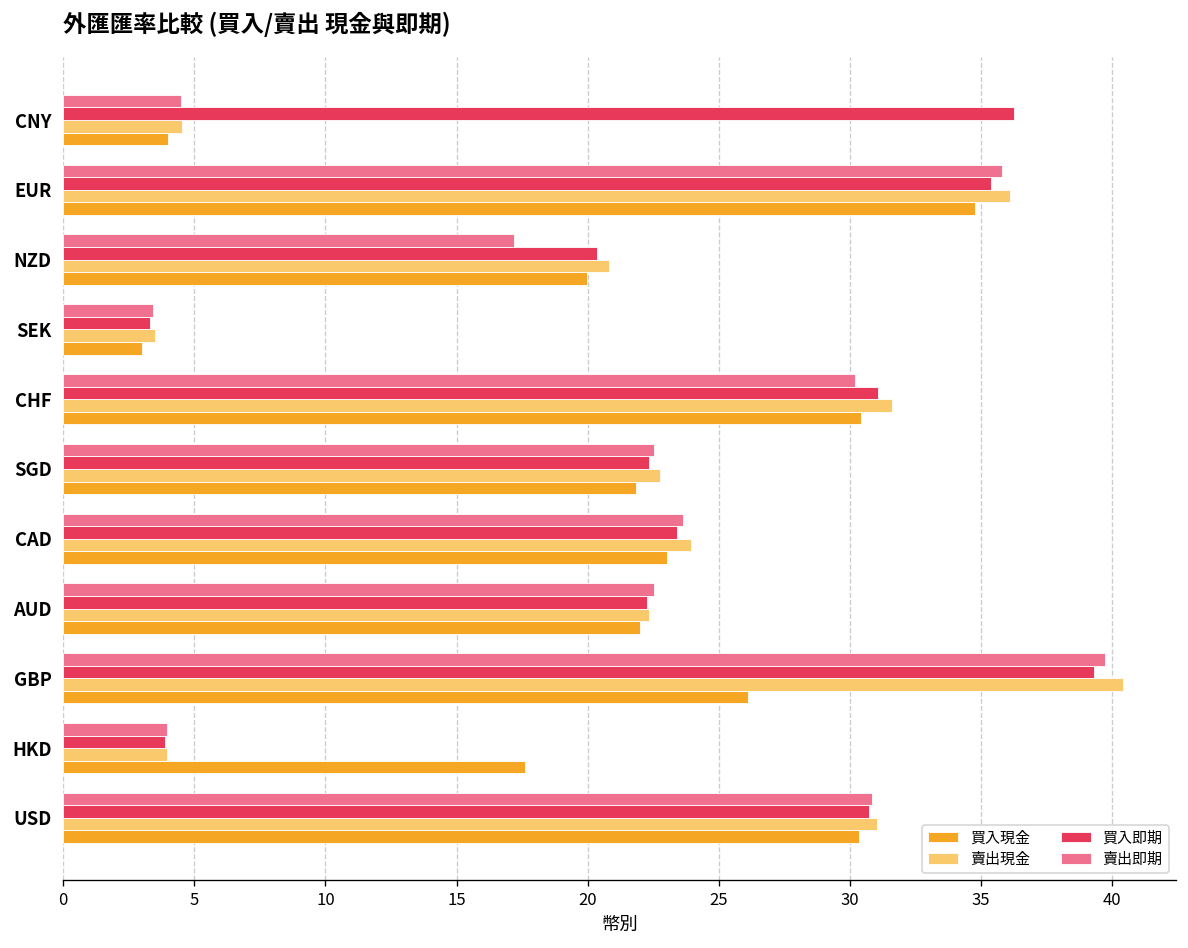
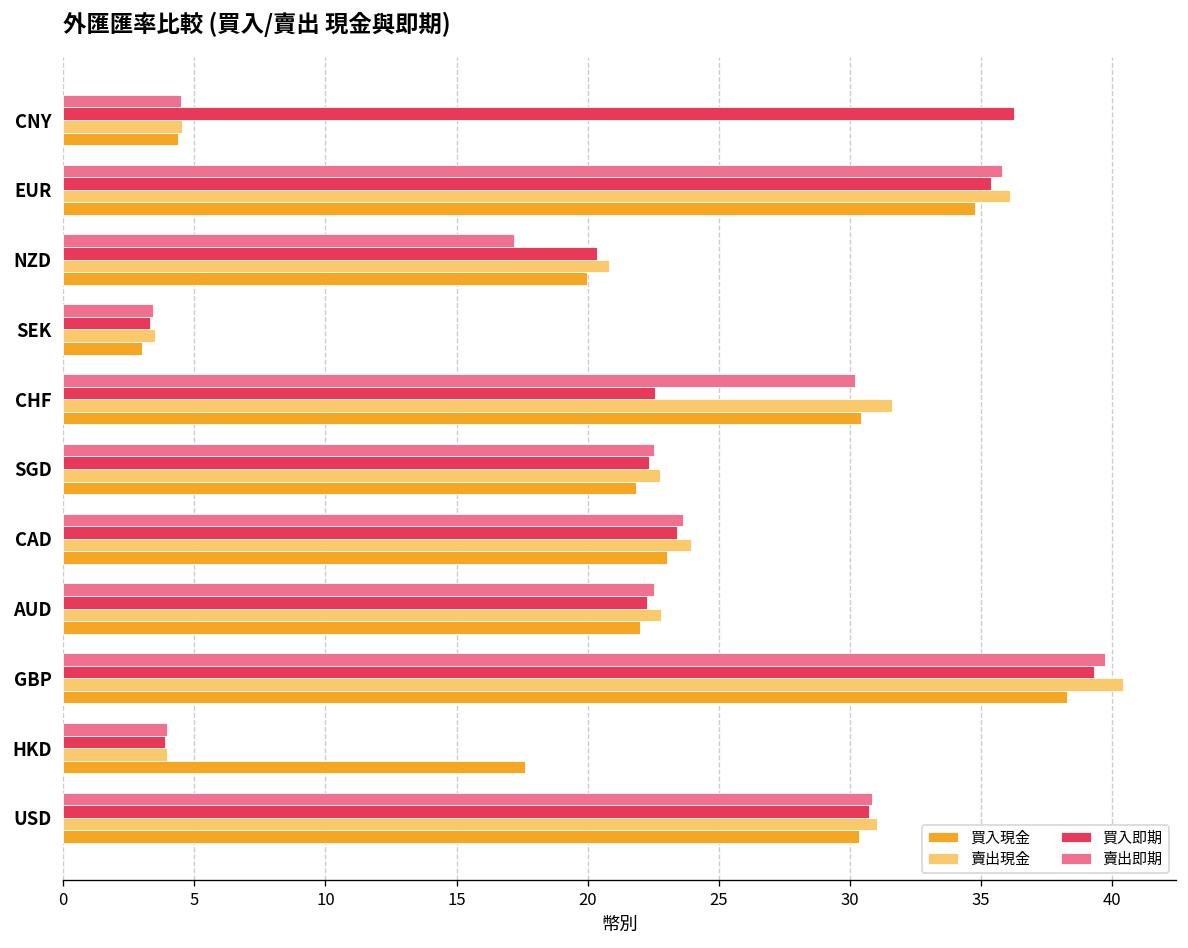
買入現金, CNY: 4.0 -> 4.4
買入即期, CHF: 31.1 -> 22.6
賣出現金, AUD: 22.3 -> 22.8
買入現金, GBP: 26.1 -> 38.3
